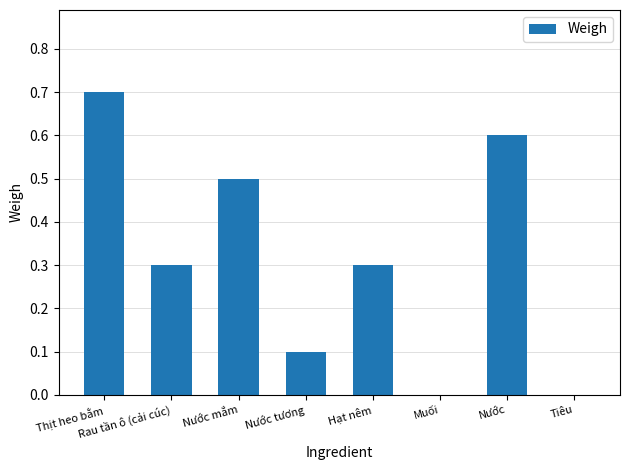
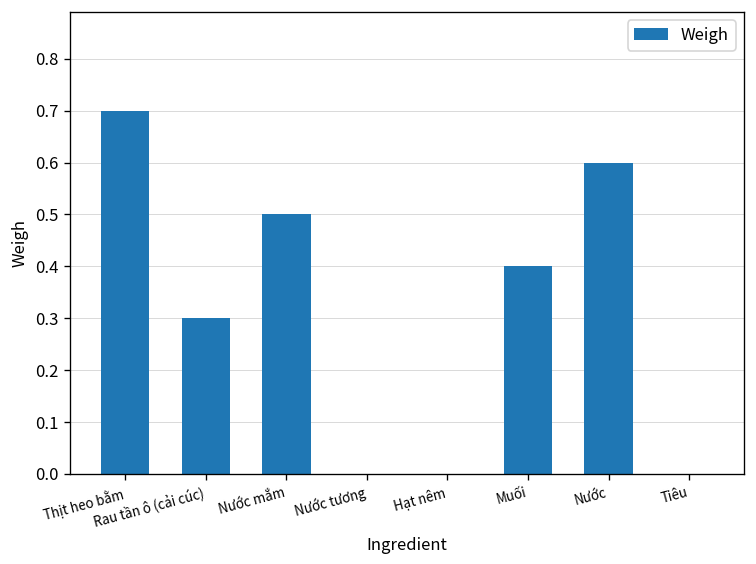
Nước tương: 0.1 -> 0.0
Hạt nêm: 0.3 -> 0.0
Muối: 0.0 -> 0.4
